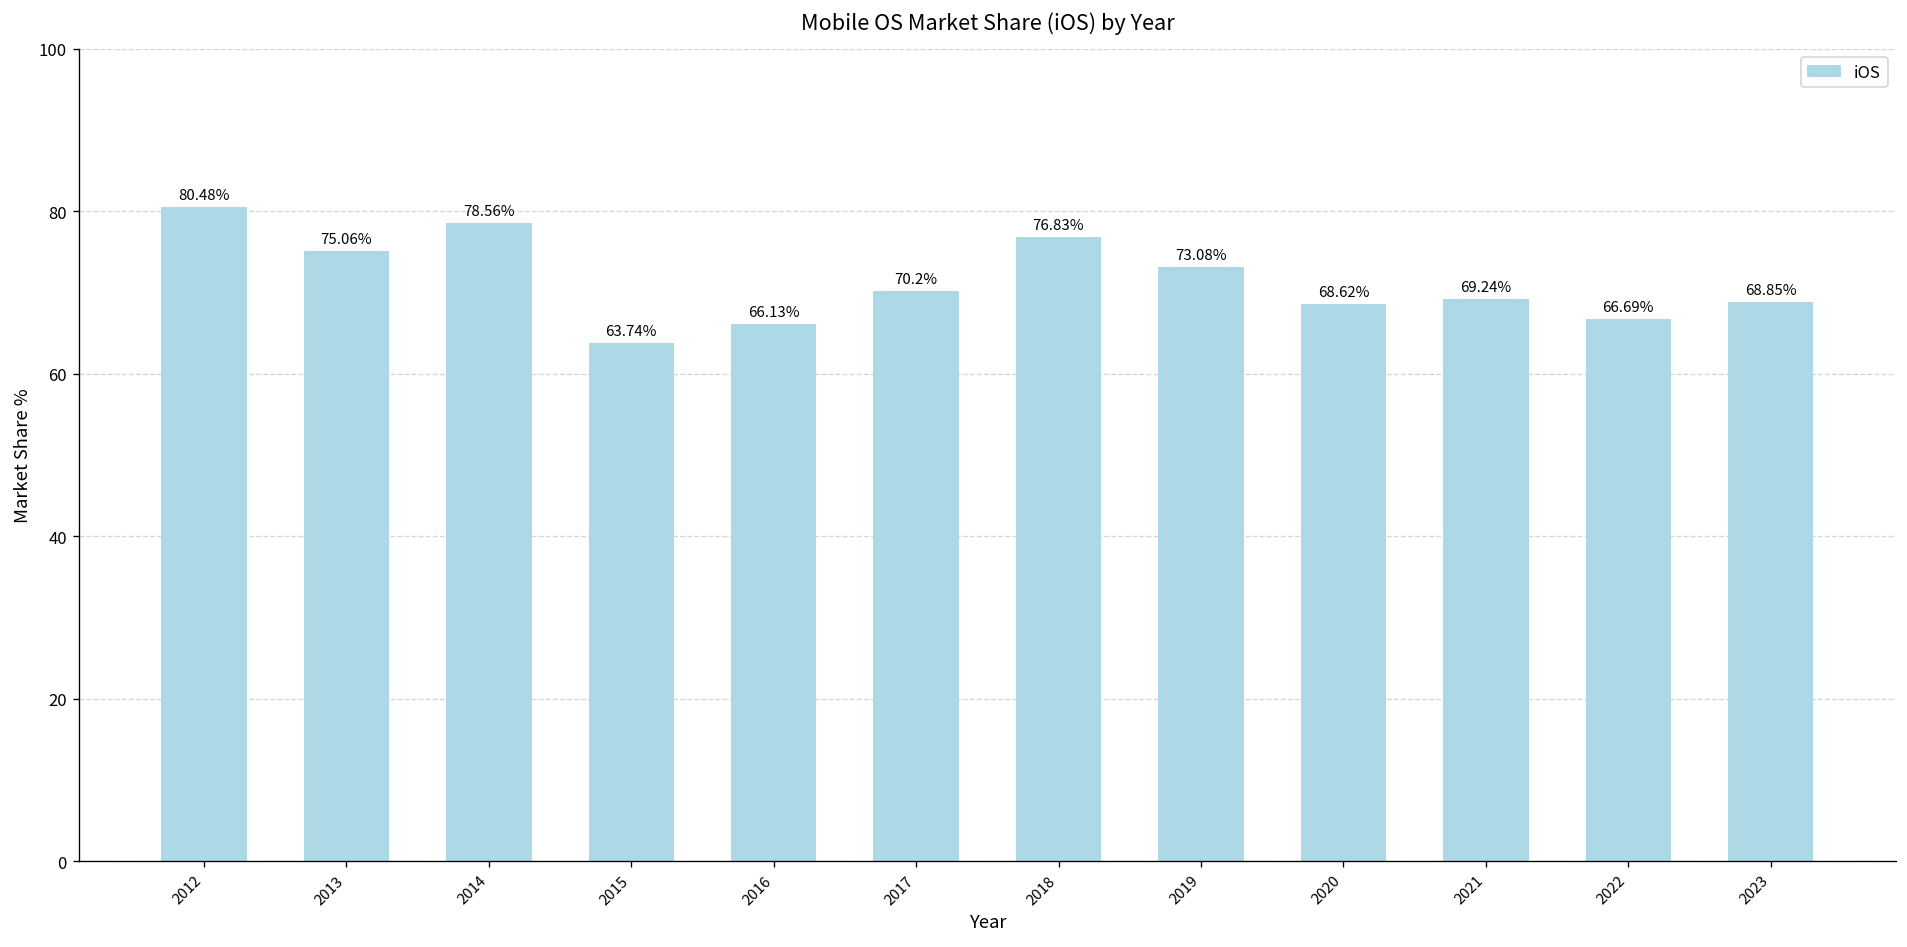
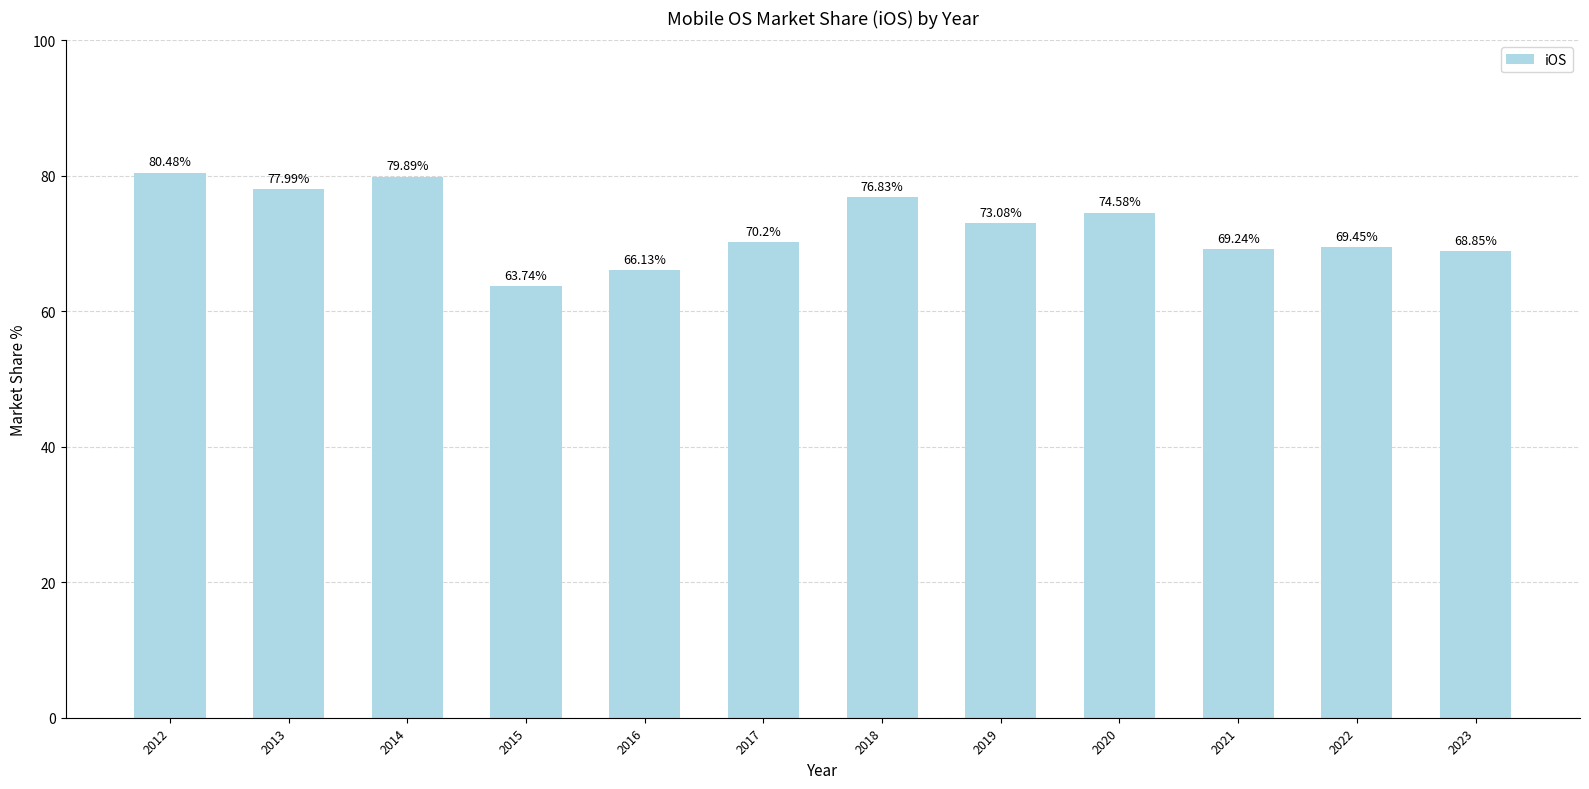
2013: 75.06% -> 77.99%
2014: 78.56% -> 79.89%
2020: 68.62% -> 74.58%
2022: 66.69% -> 69.45%
